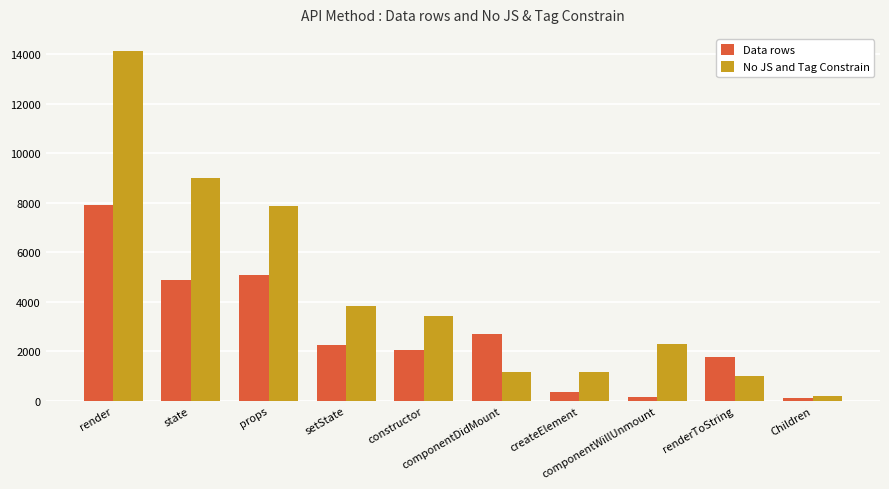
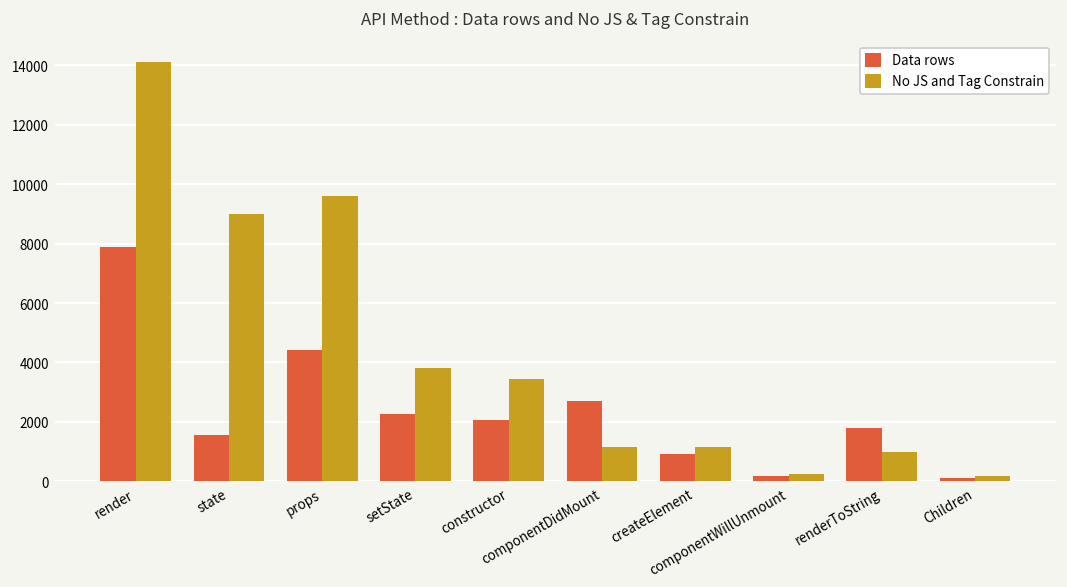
Data rows, state: 4900 -> 1600
Data rows, props: 5100 -> 4400
No JS and Tag Constrain, props: 7900 -> 9600
Data rows, createElement: 400 -> 900
No JS and Tag Constrain, componentWillUnmount: 2300 -> 300
